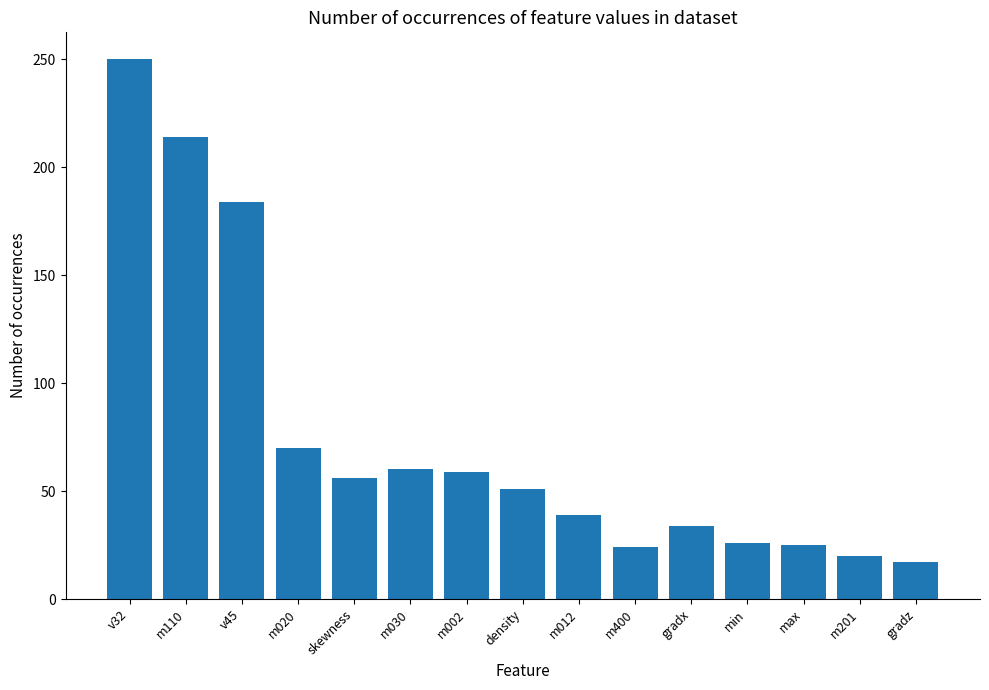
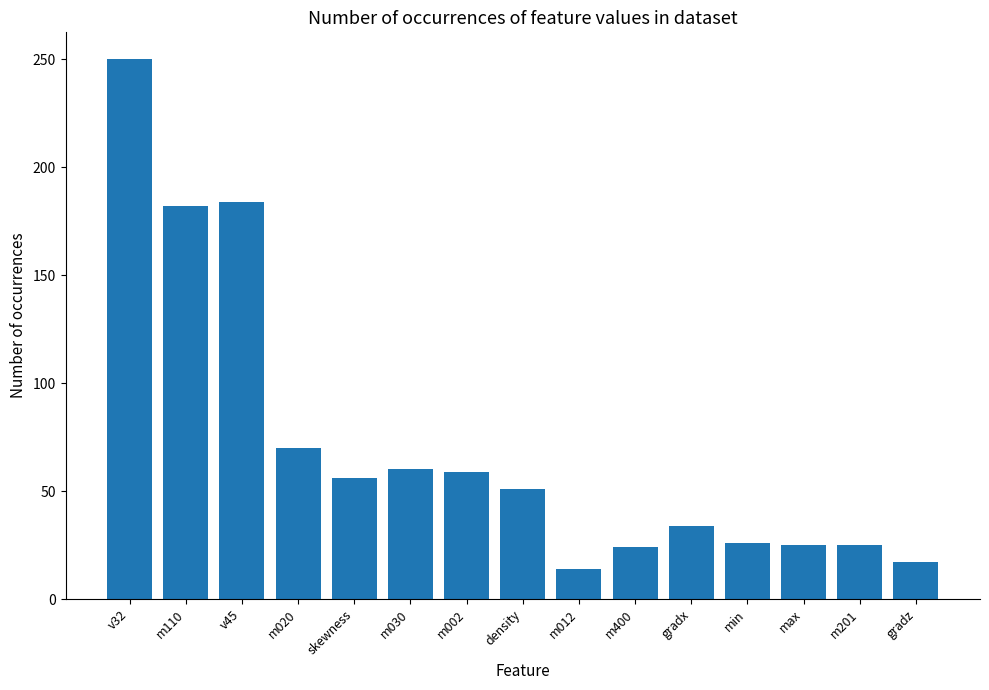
m110: 214 -> 182
m012: 39 -> 14
m201: 20 -> 25
